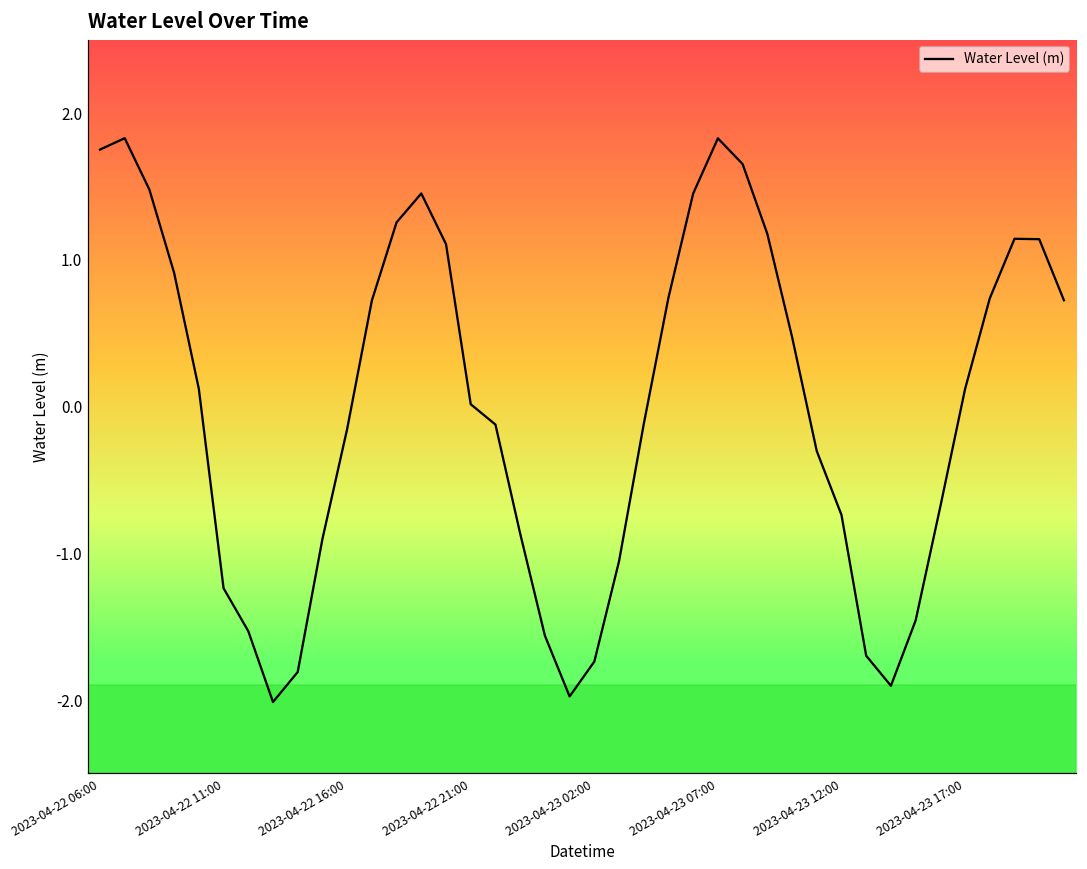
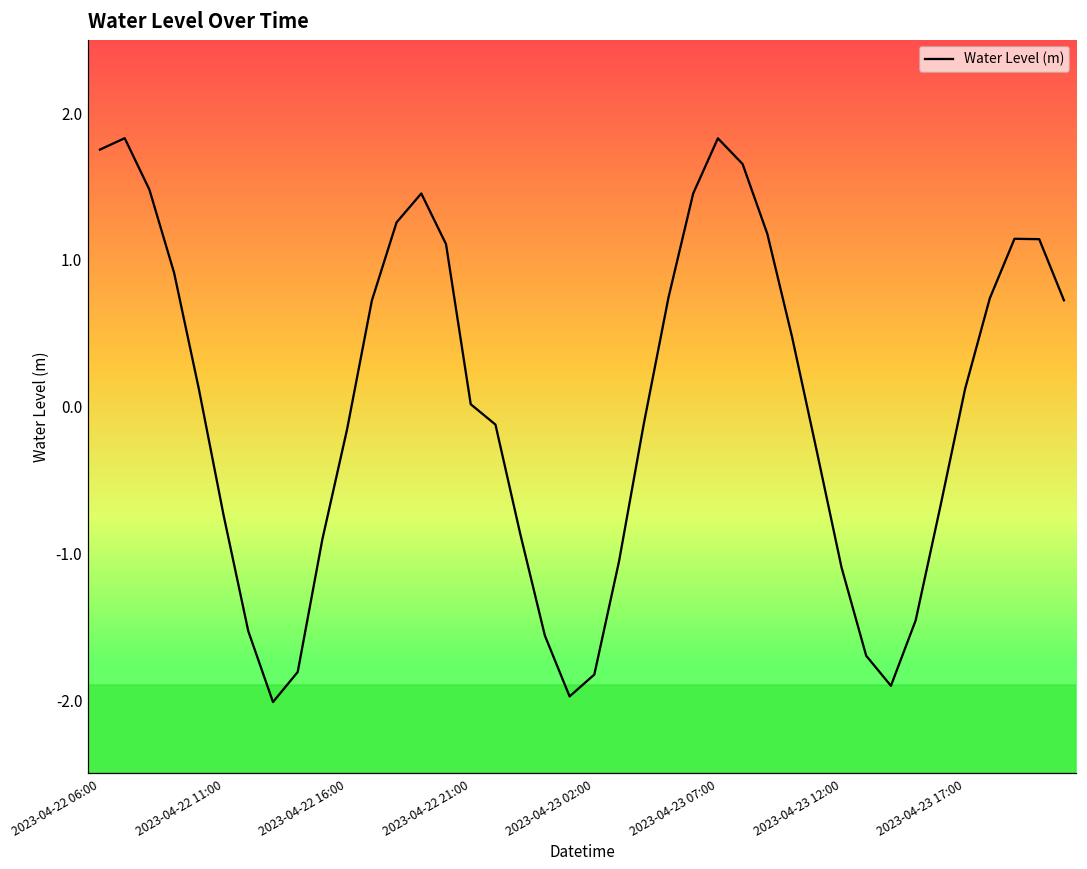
2023-04-22 11:00: -1.24 -> -0.74
2023-04-23 02:00: -1.74 -> -1.83
2023-04-23 12:00: -0.74 -> -1.10
